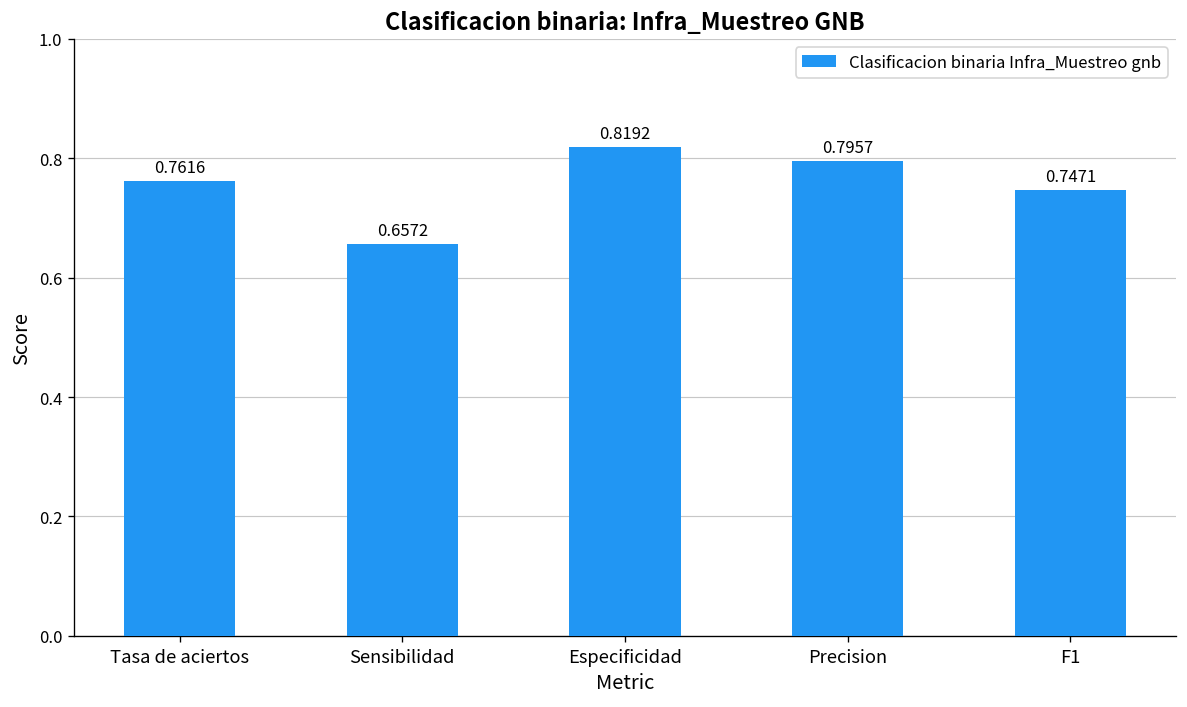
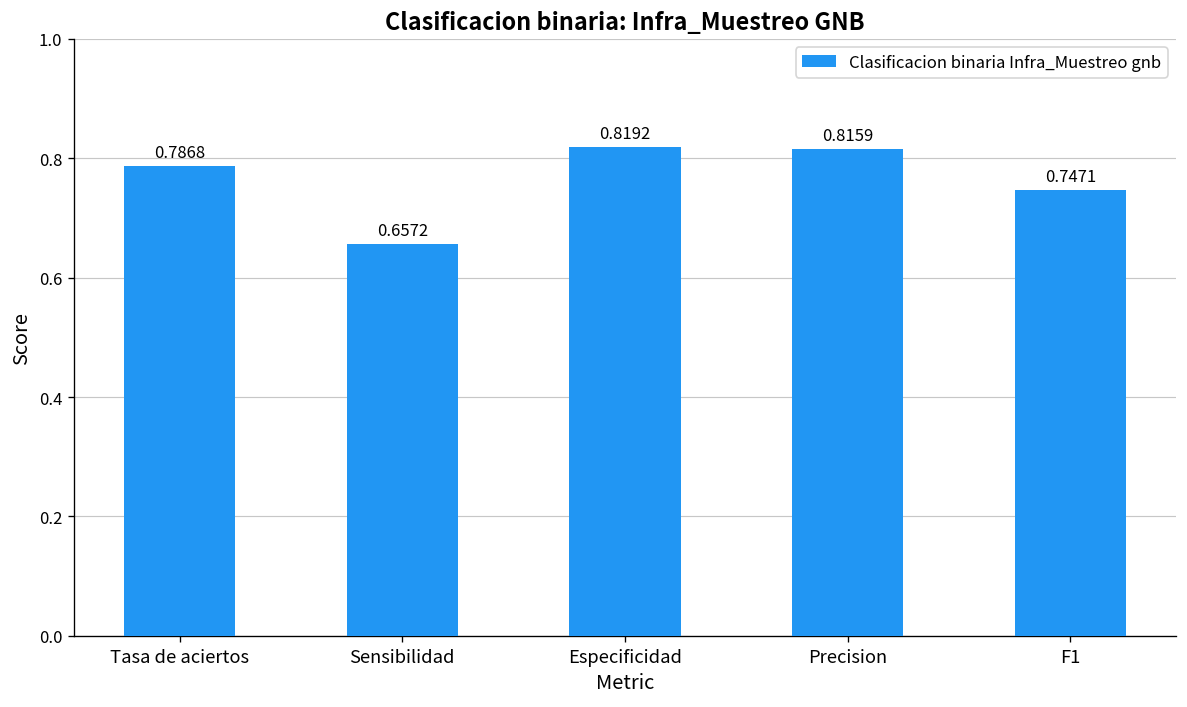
Tasa de aciertos: 0.7616 -> 0.7868
Precision: 0.7957 -> 0.8159
